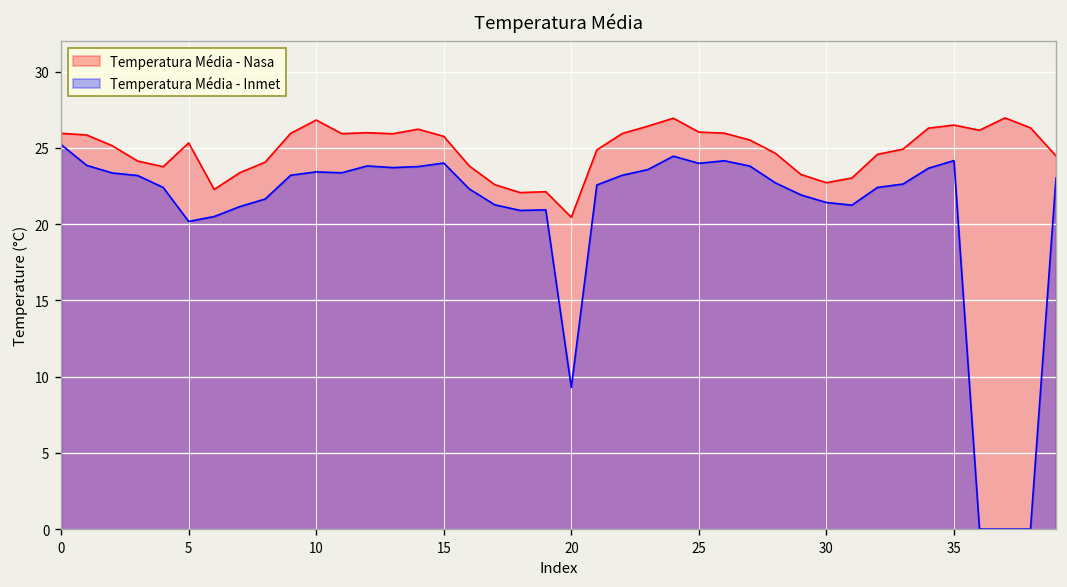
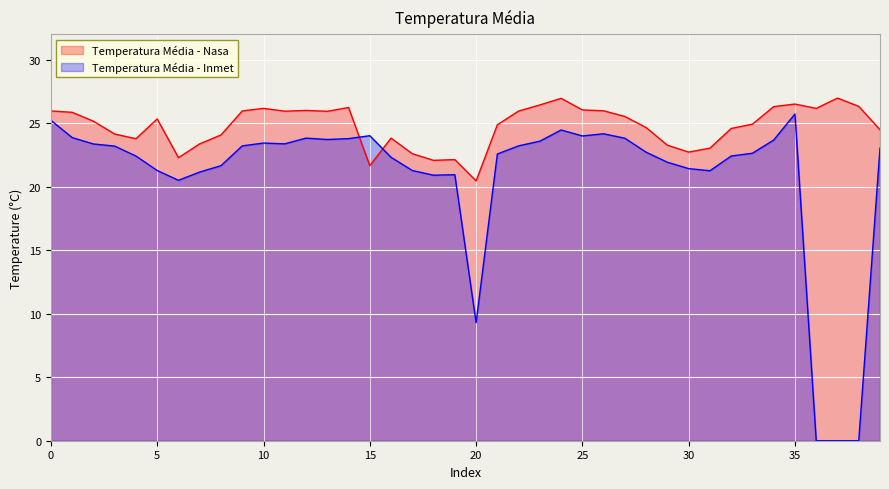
Temperatura Média - Inmet, 5: 20.2 -> 21.3
Temperatura Média - Nasa, 10: 26.8 -> 26.2
Temperatura Média - Nasa, 15: 25.8 -> 21.7
Temperatura Média - Inmet, 35: 24.2 -> 25.7
